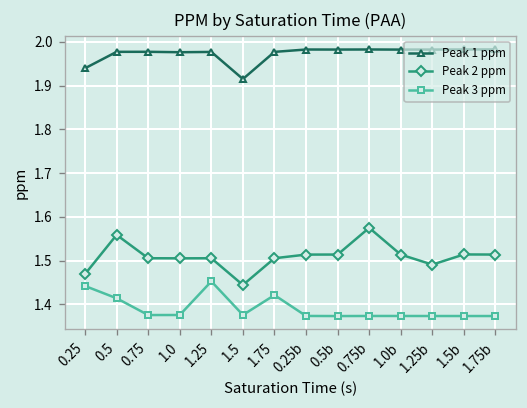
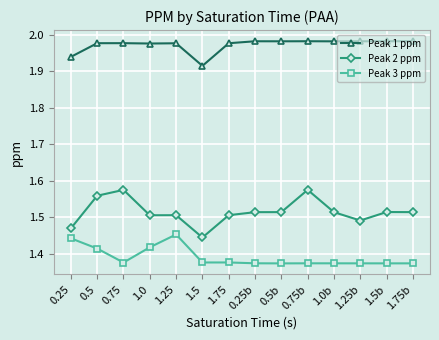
Peak 2 ppm, 0.75: 1.51 -> 1.57
Peak 3 ppm, 1.0: 1.38 -> 1.42
Peak 3 ppm, 1.75: 1.42 -> 1.38
